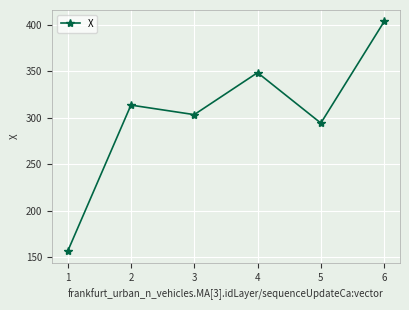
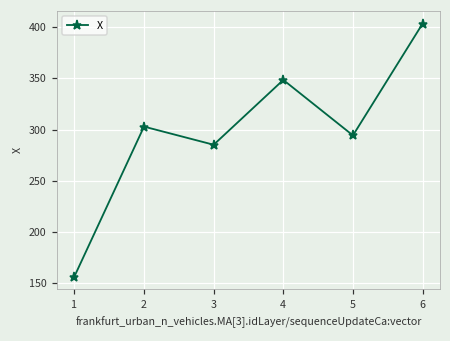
2: 310 -> 300
3: 300 -> 290
